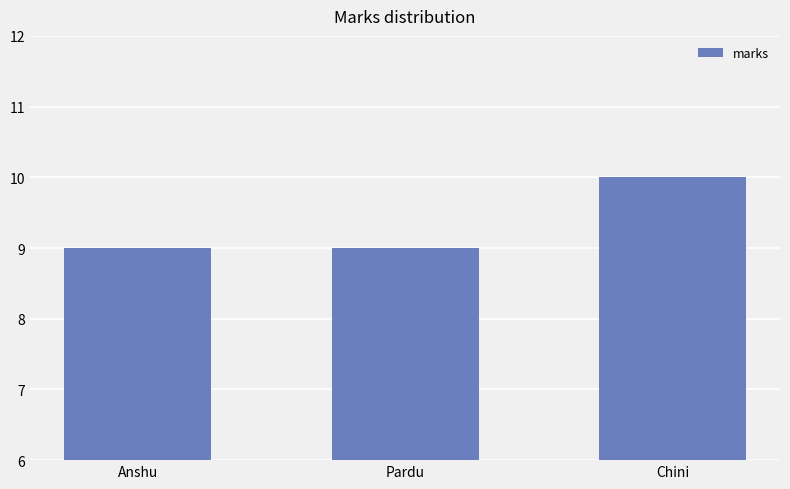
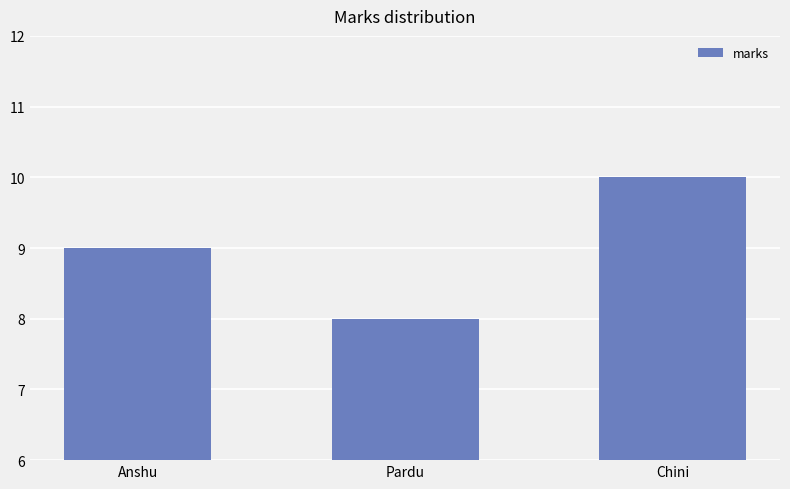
Pardu: 9 -> 8
